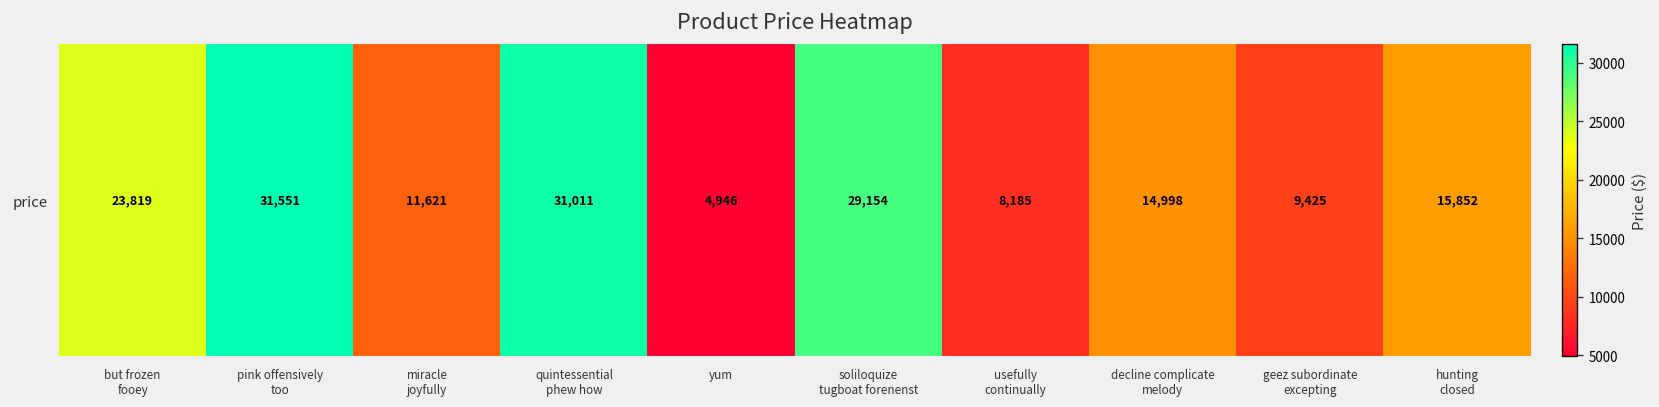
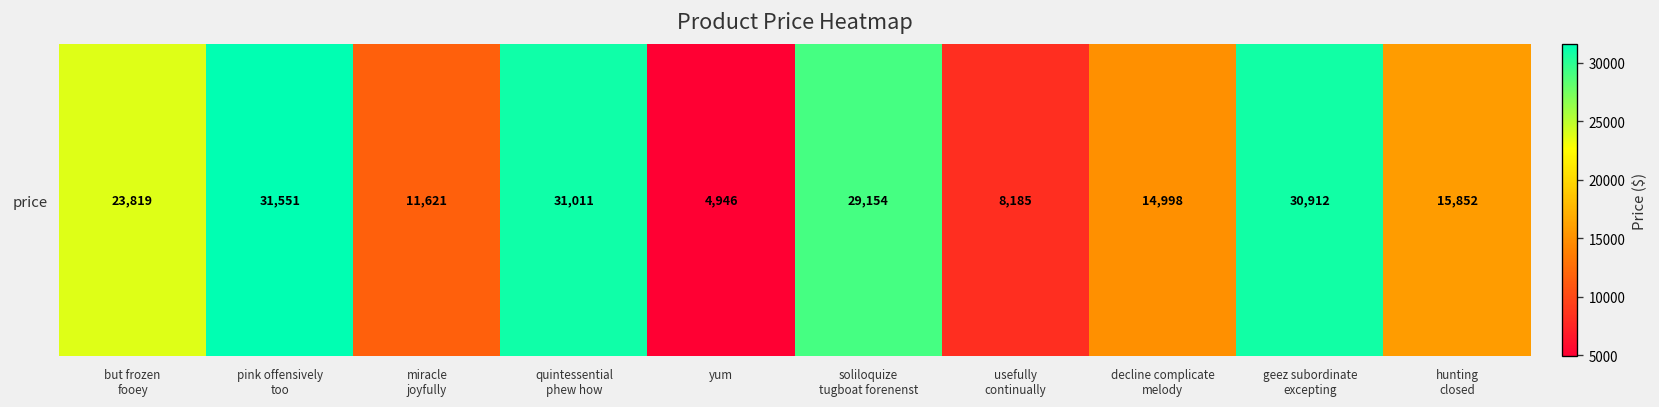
price, geez subordinate excepting: 9,425 -> 30,912
